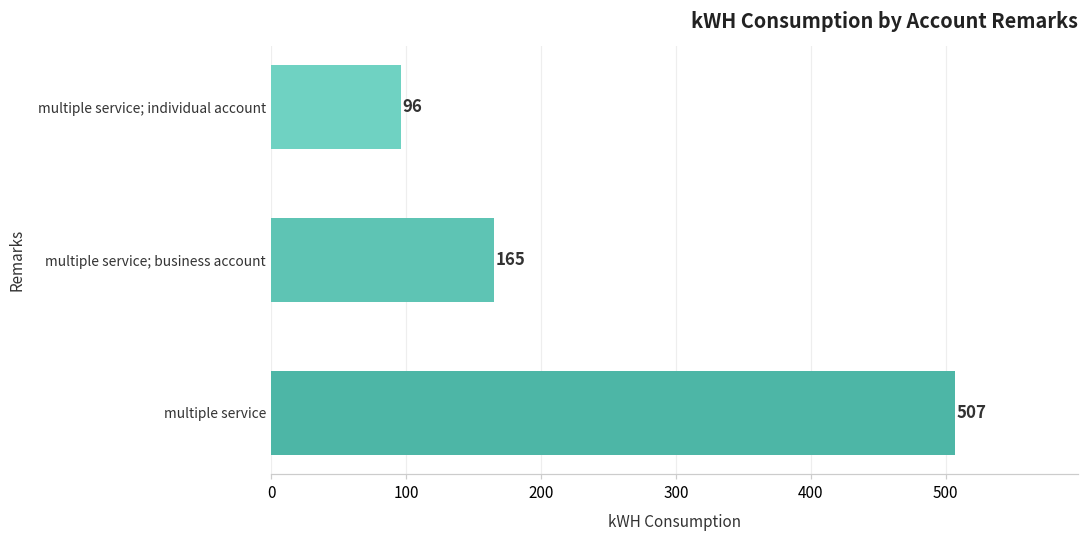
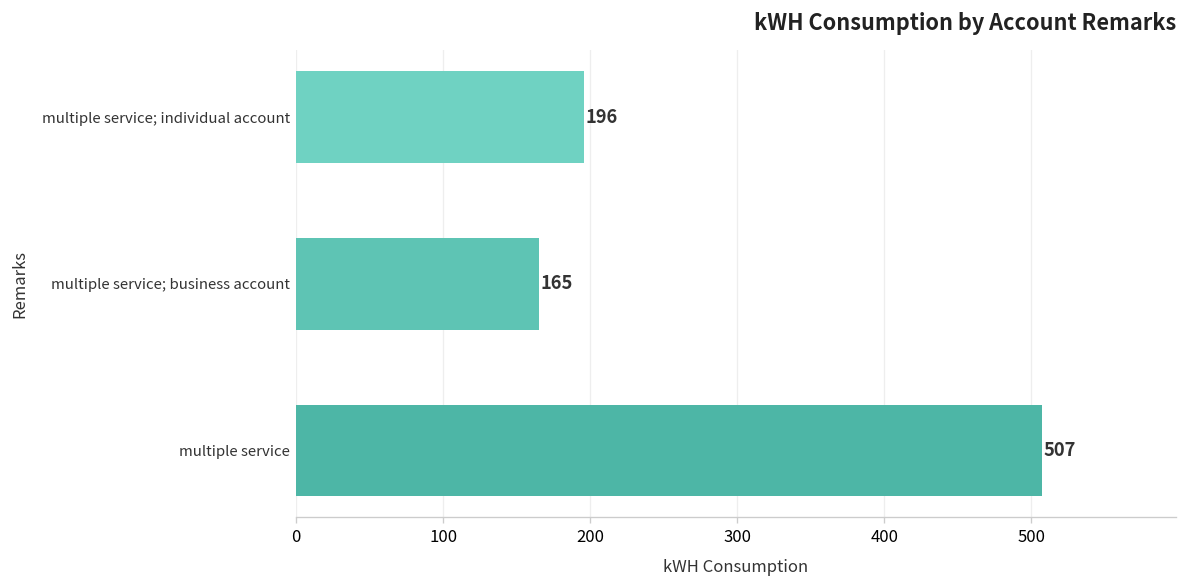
multiple service; individual account: 96 -> 196
